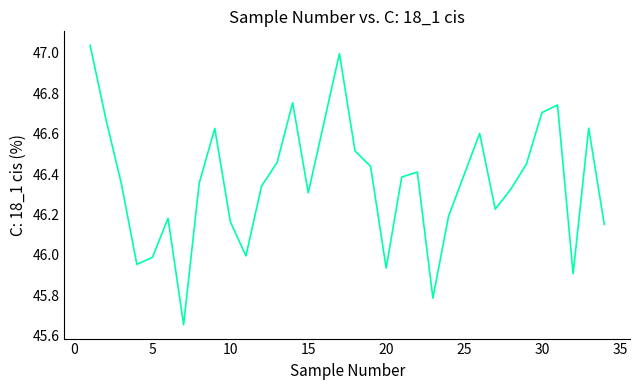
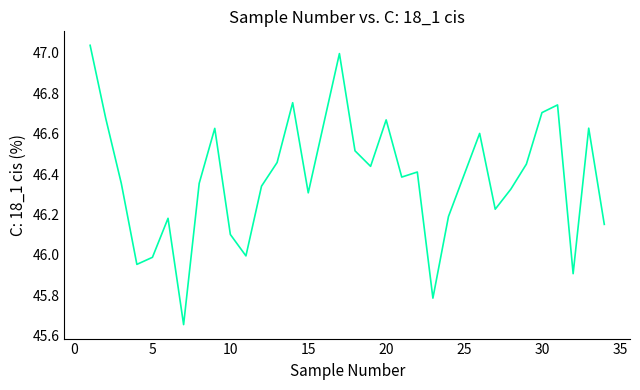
10: 46.16 -> 46.10
20: 45.94 -> 46.67
